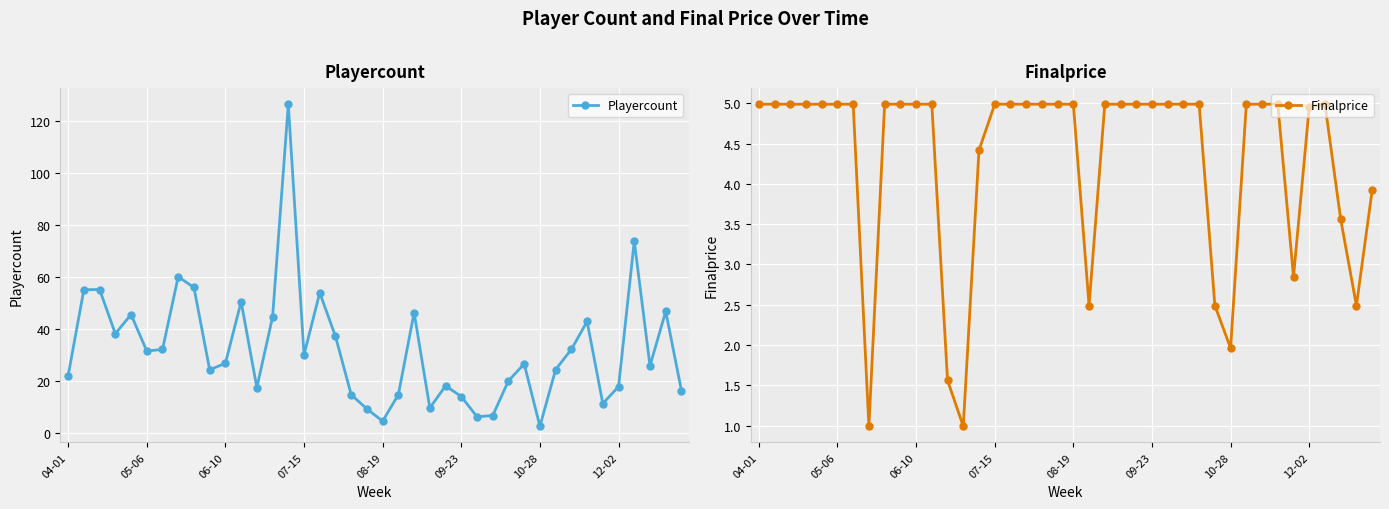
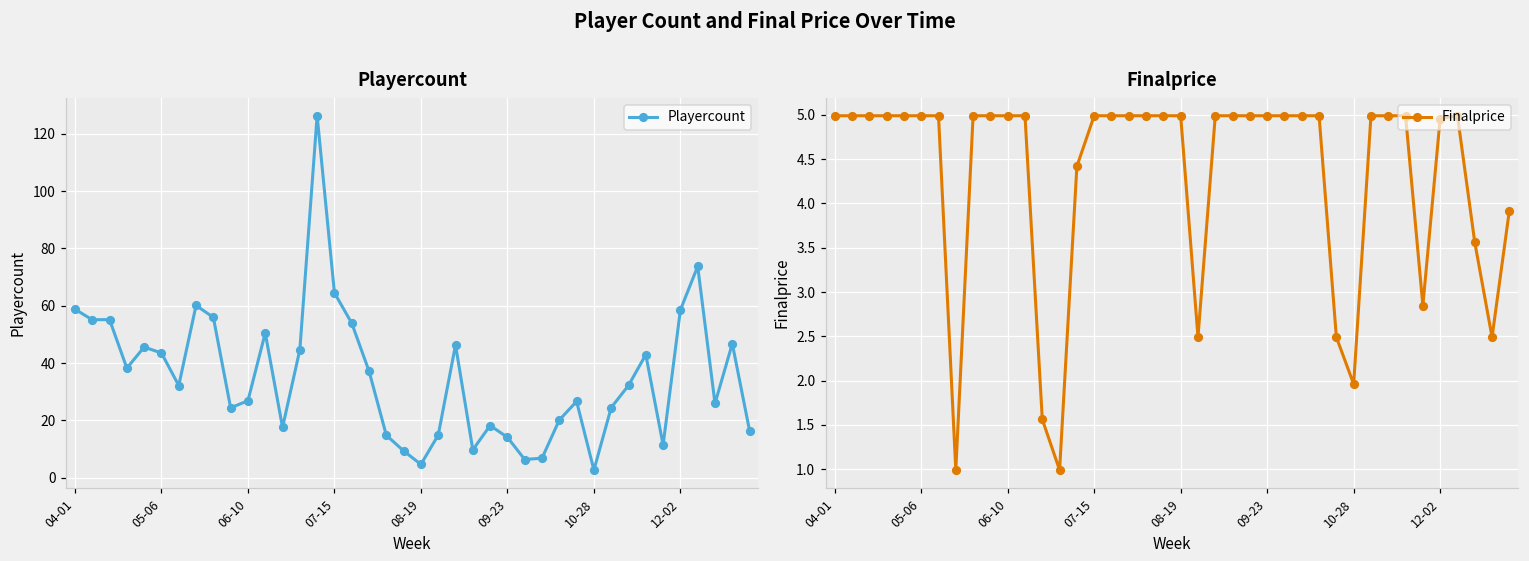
Playercount, 04-01: 22 -> 59
Playercount, 05-06: 32 -> 44
Playercount, 07-15: 30 -> 65
Playercount, 12-02: 18 -> 59
